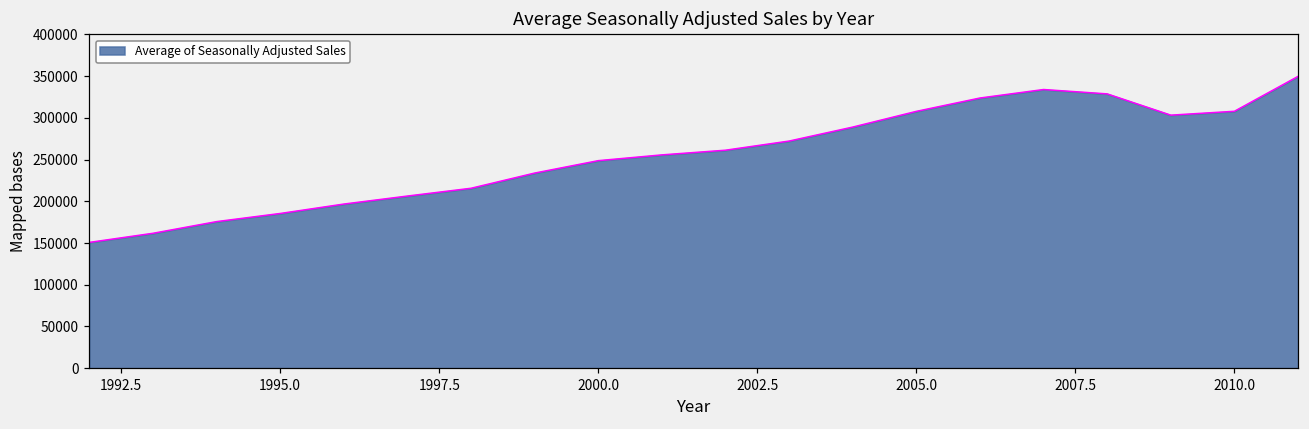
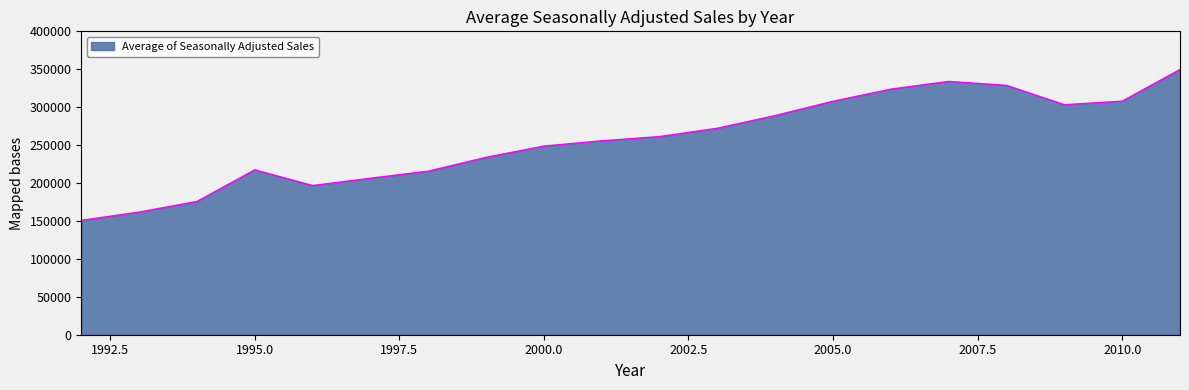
1995.0: 190000 -> 220000
